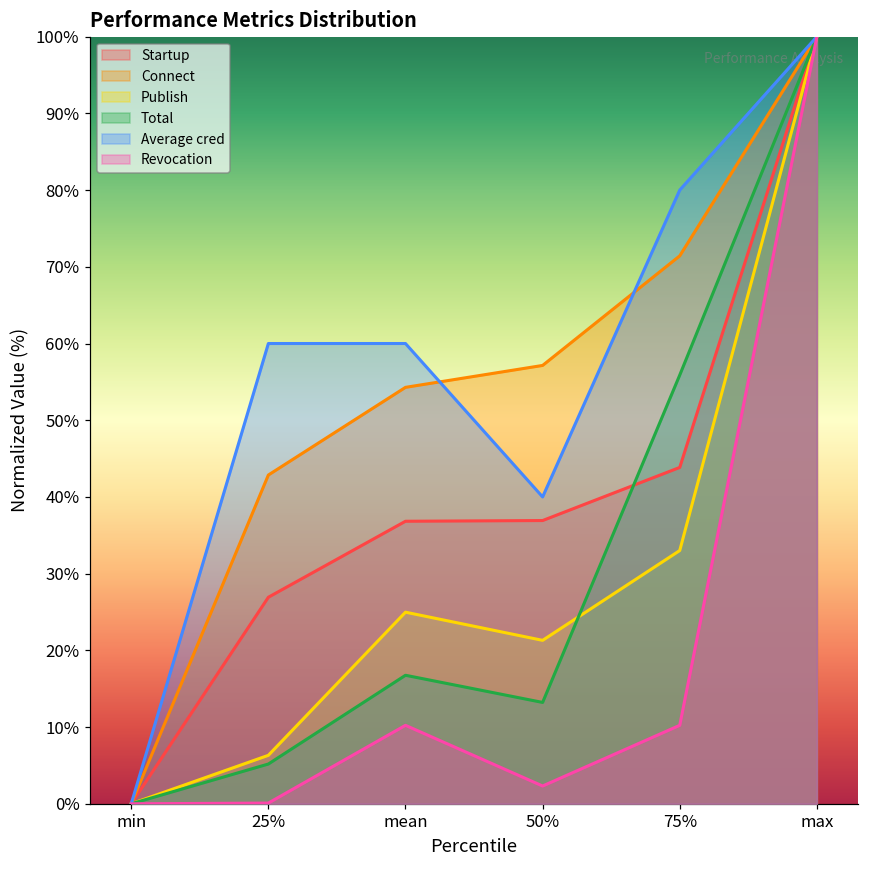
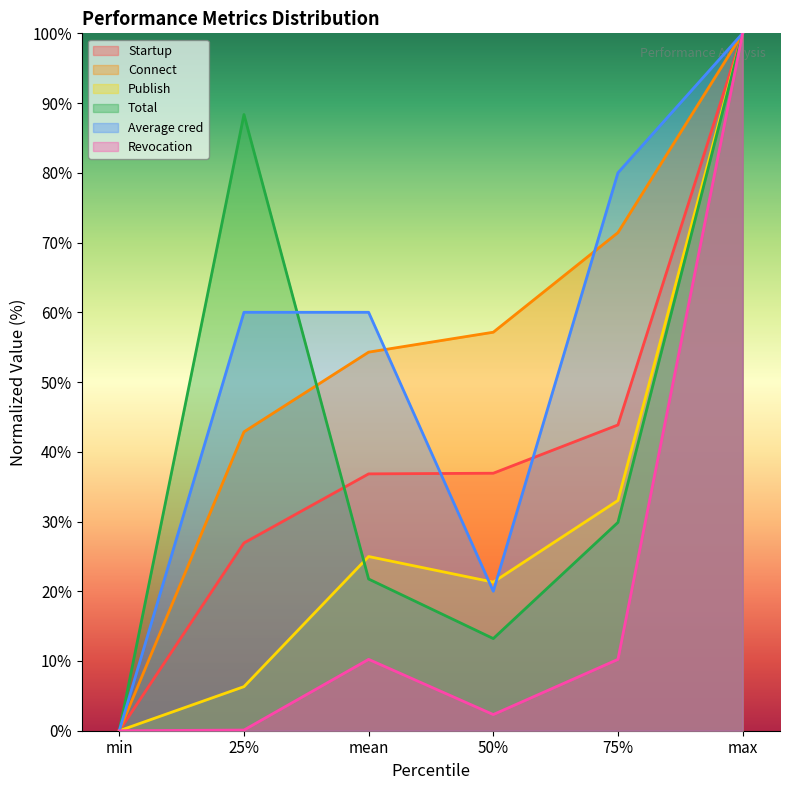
Total, 25%: 5% -> 88%
Total, mean: 17% -> 22%
Average cred, 50%: 40% -> 20%
Total, 75%: 56% -> 30%
